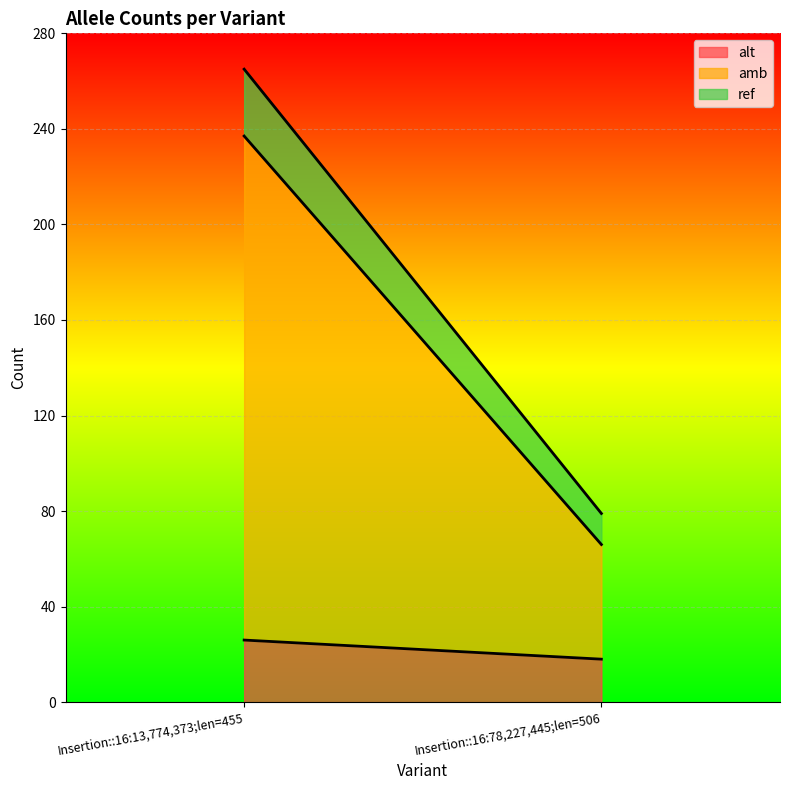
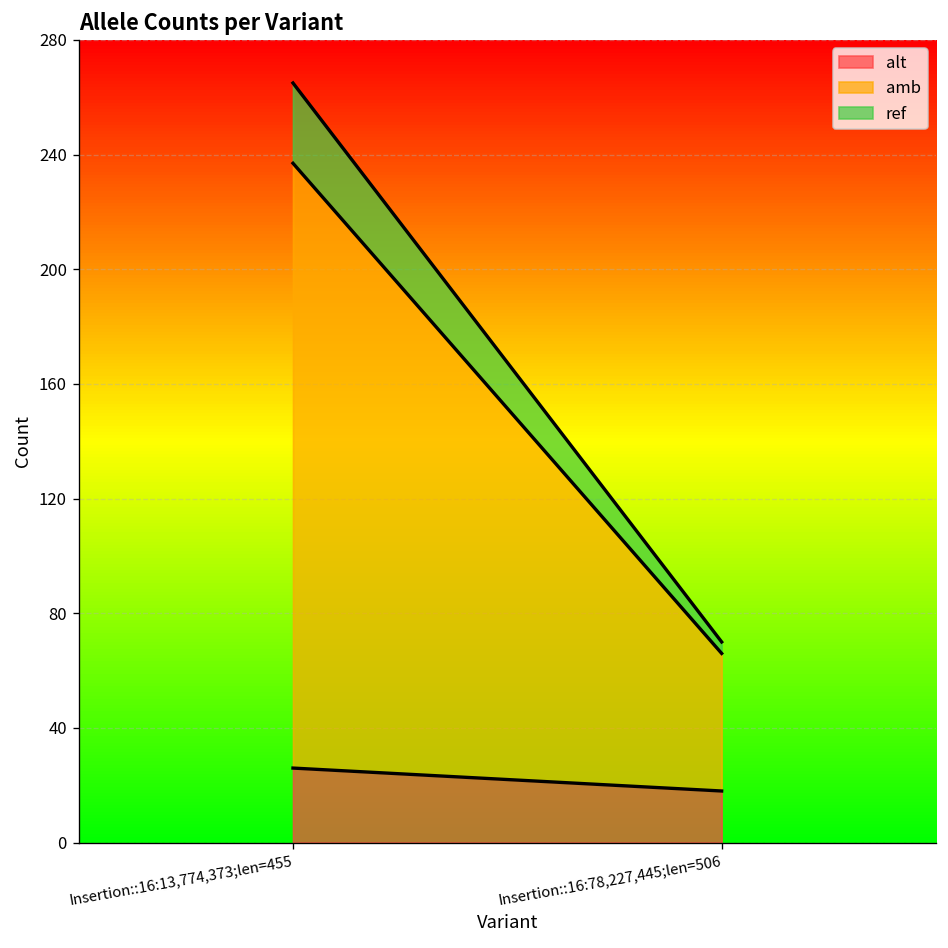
ref, Insertion::16:78,227,445;len=506: 13 -> 4
